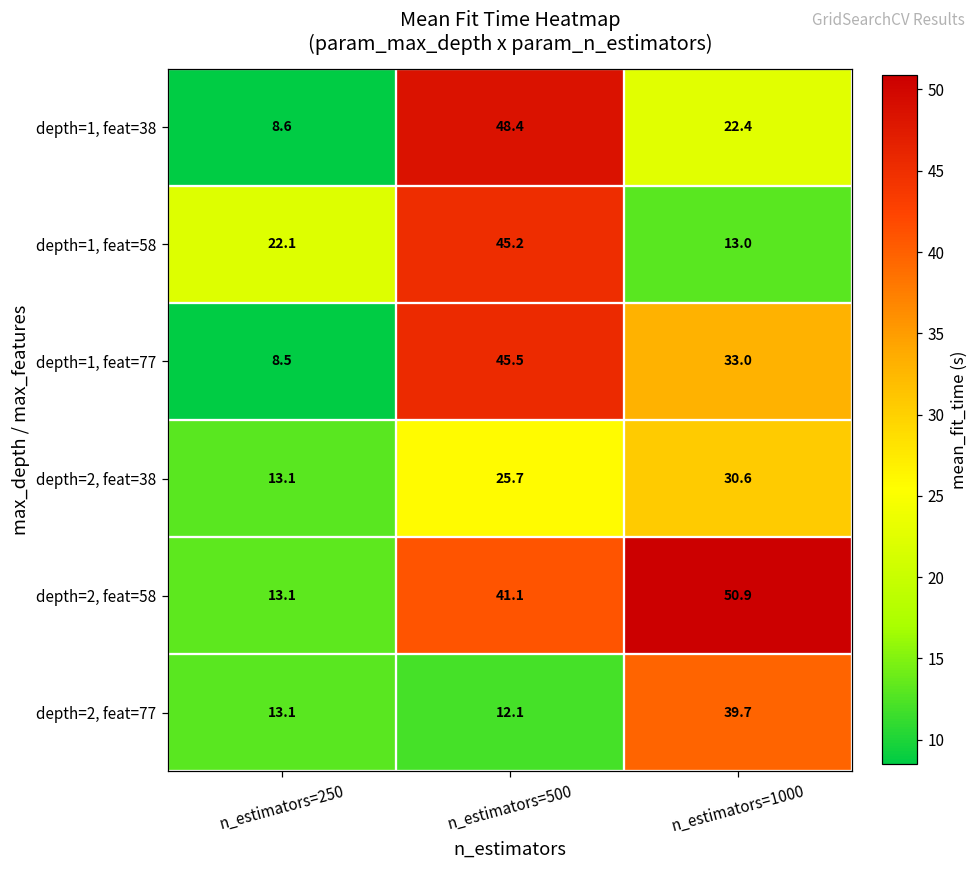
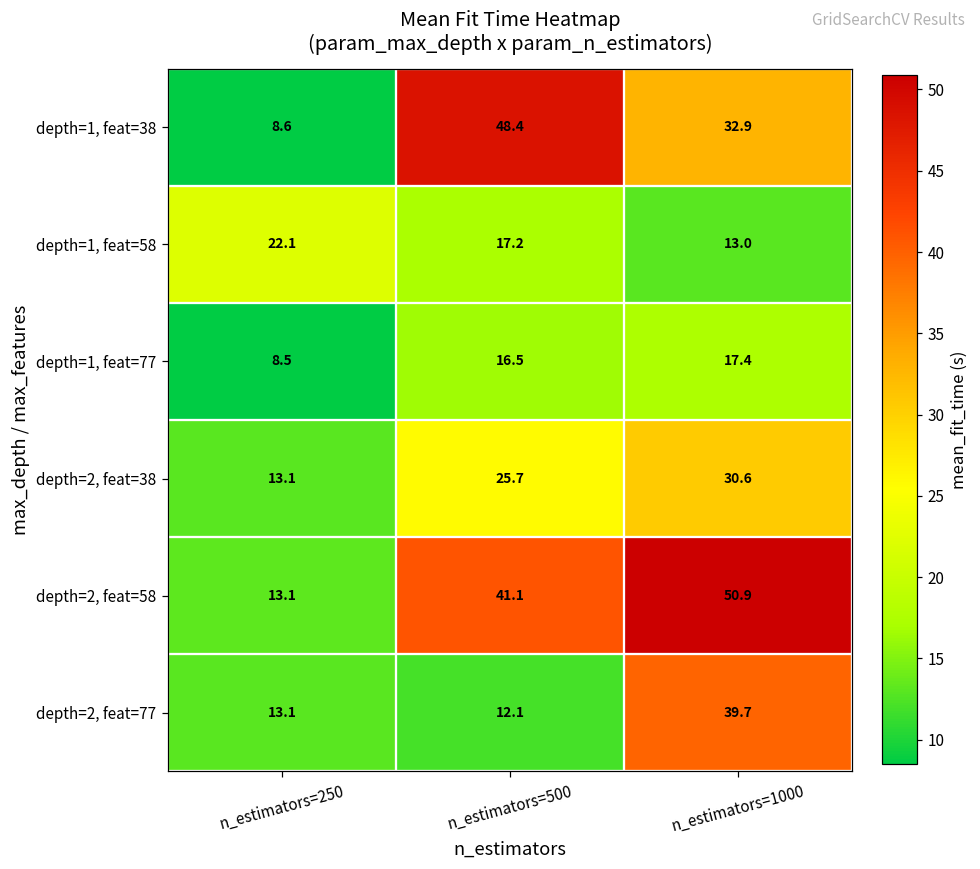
depth=1, feat=38, n_estimators=1000: 22.4 -> 32.9
depth=1, feat=58, n_estimators=500: 45.2 -> 17.2
depth=1, feat=77, n_estimators=500: 45.5 -> 16.5
depth=1, feat=77, n_estimators=1000: 33.0 -> 17.4
